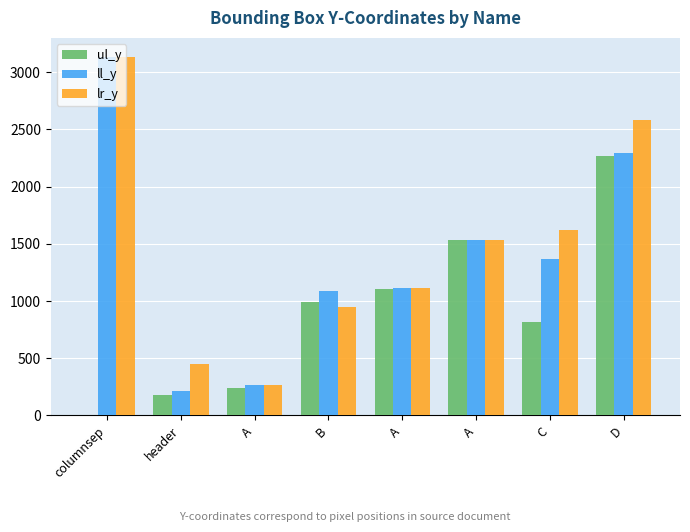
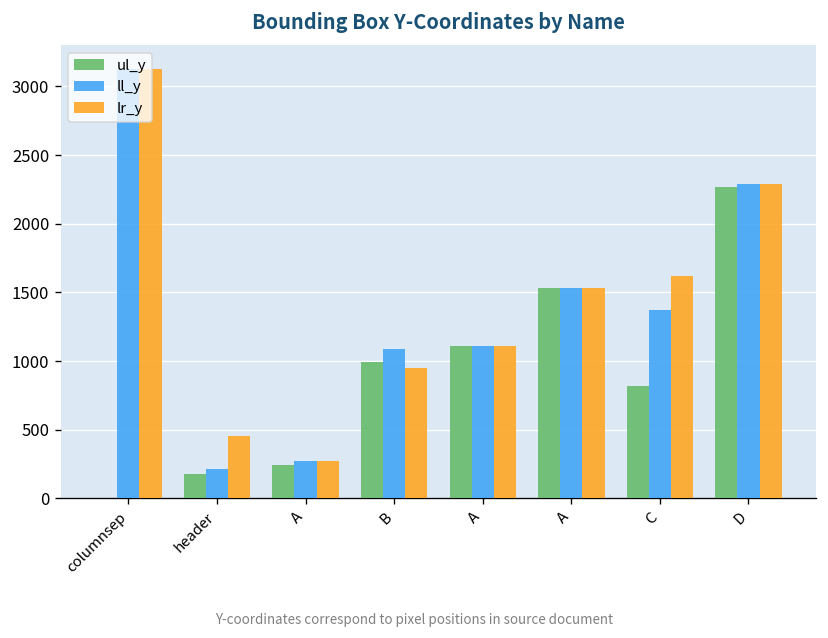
lr_y, D: 2580 -> 2290
